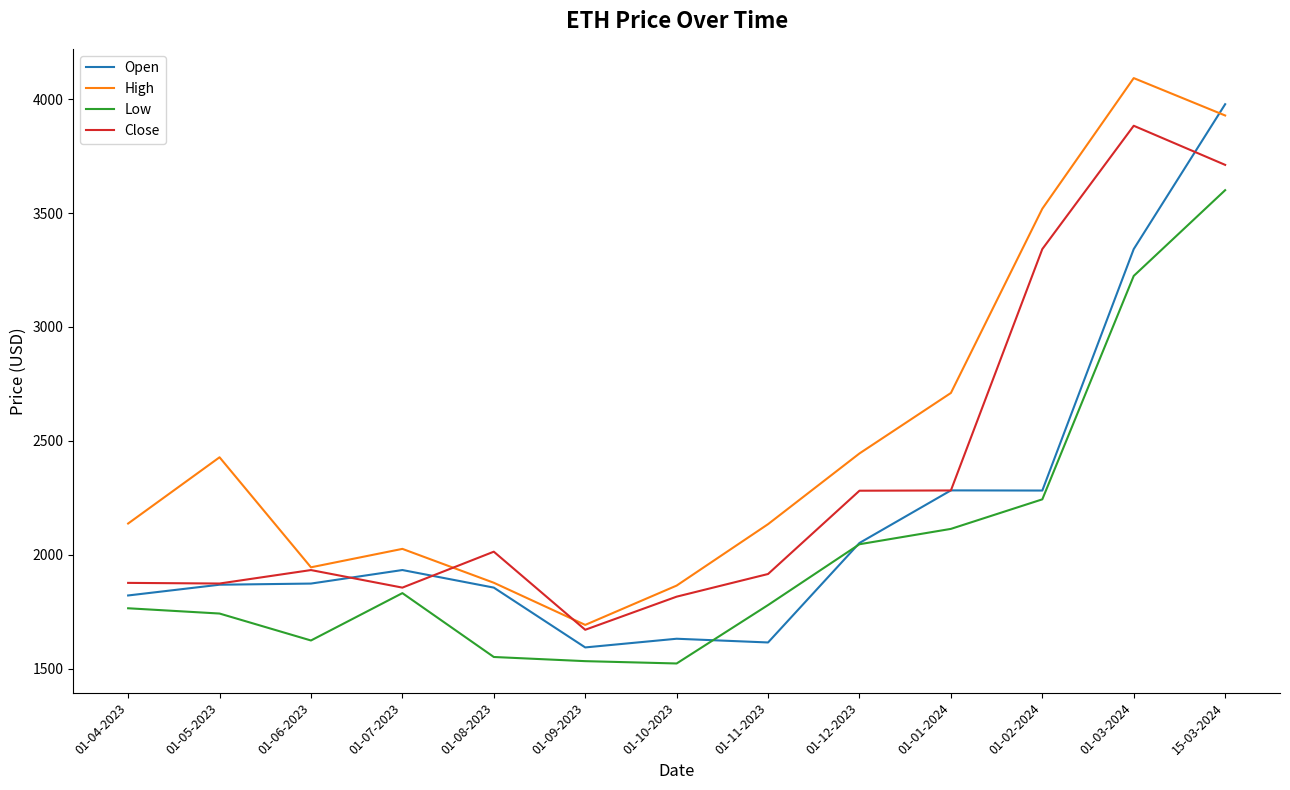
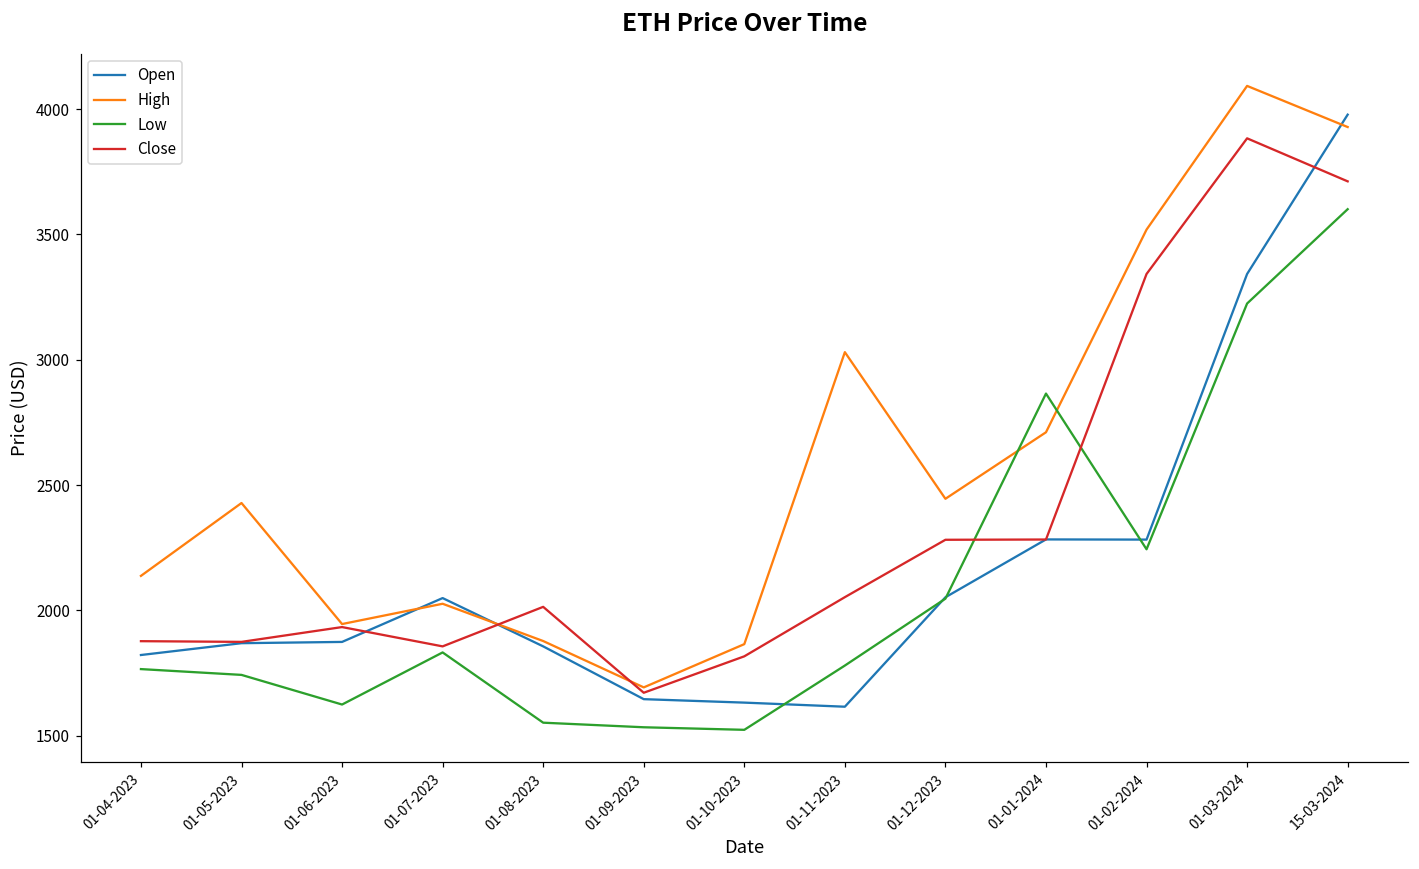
Open, 01-07-2023: 1930 -> 2050
Open, 01-09-2023: 1590 -> 1650
High, 01-11-2023: 2130 -> 3030
Close, 01-11-2023: 1920 -> 2050
Low, 01-01-2024: 2110 -> 2860
